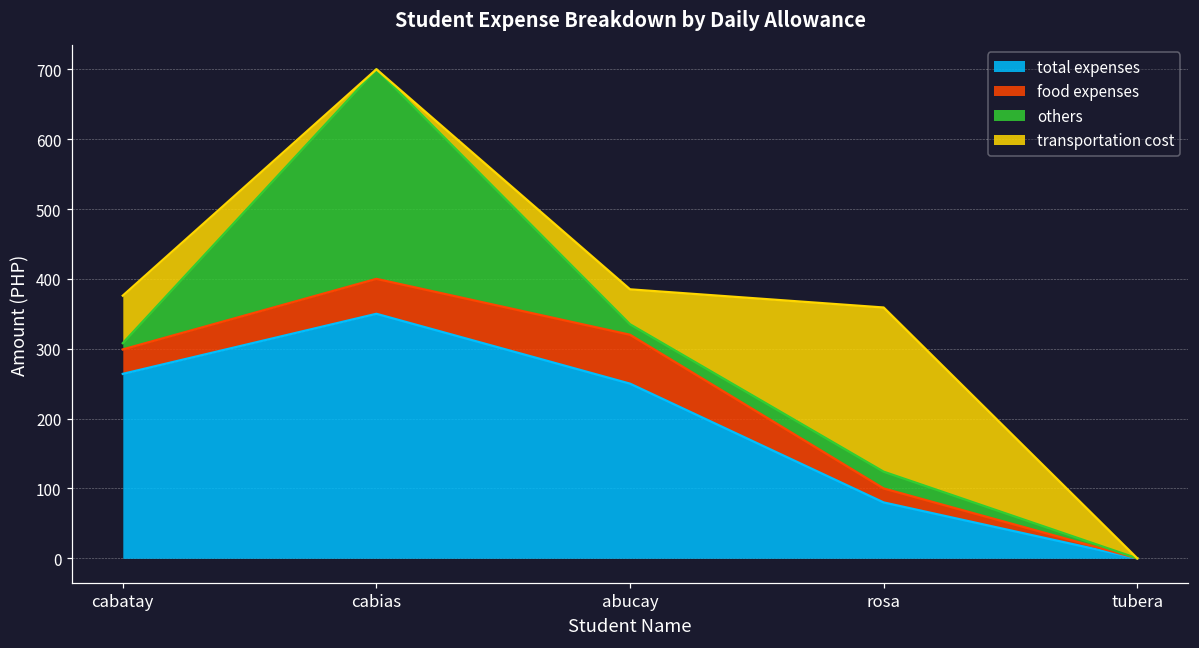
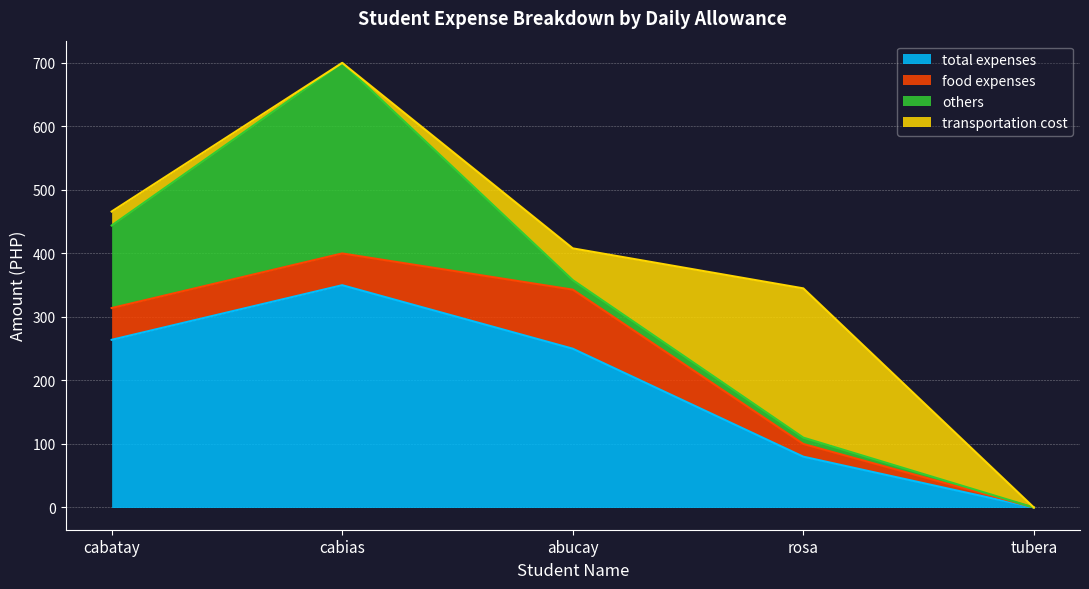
food expenses, cabatay: 40 -> 50
others, cabatay: 10 -> 130
transportation cost, cabatay: 70 -> 20
food expenses, abucay: 70 -> 90
others, rosa: 20 -> 10
